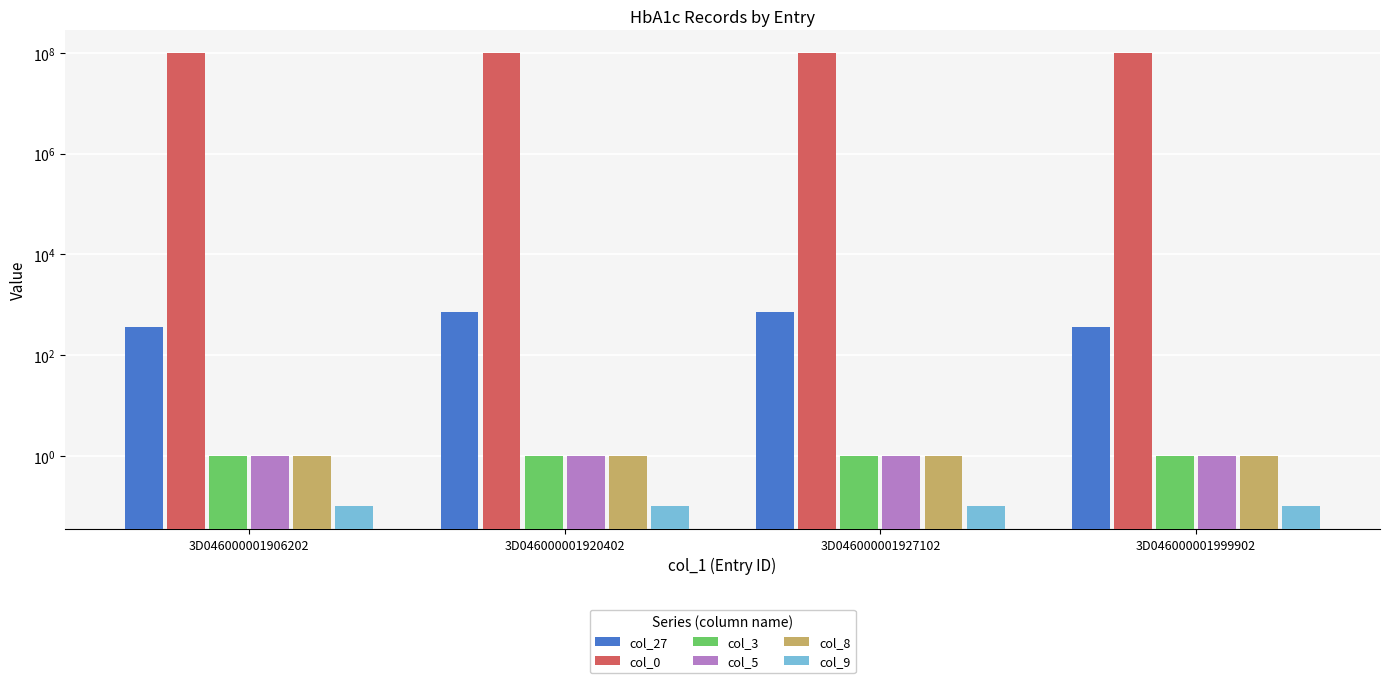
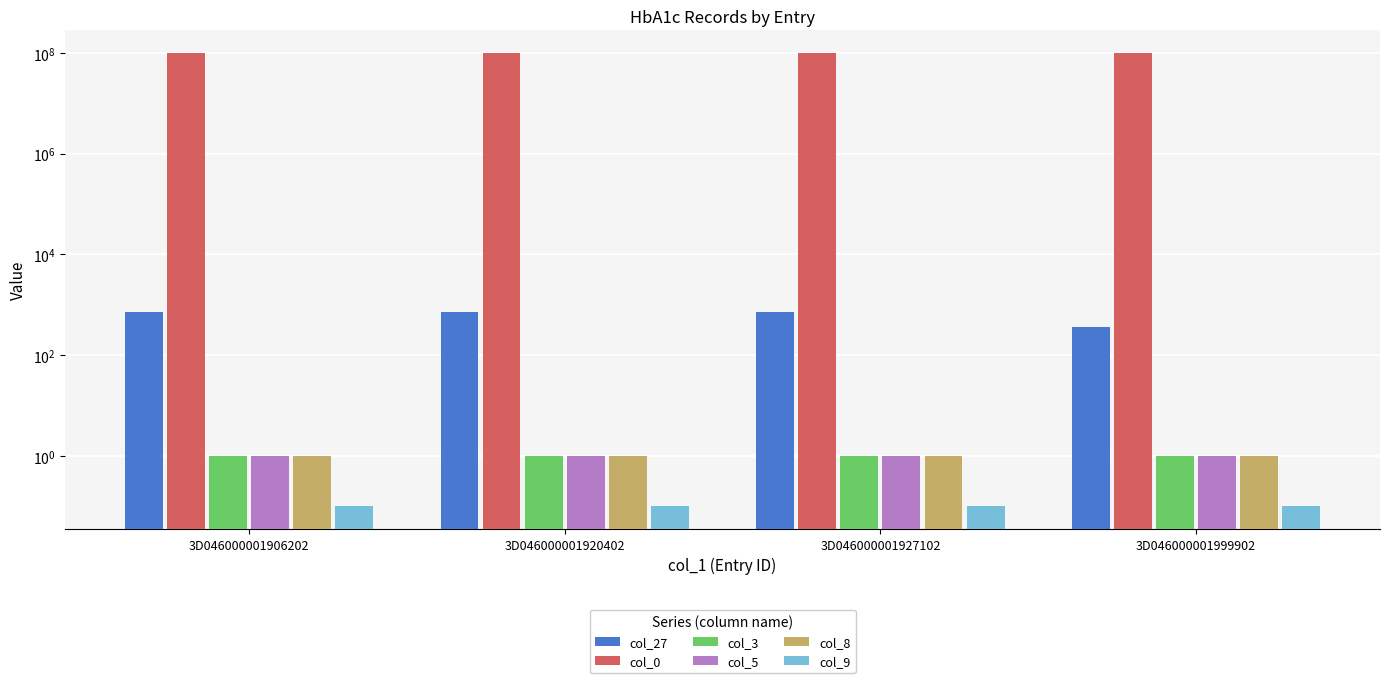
col_27, 3D046000001906202: 400 -> 700
